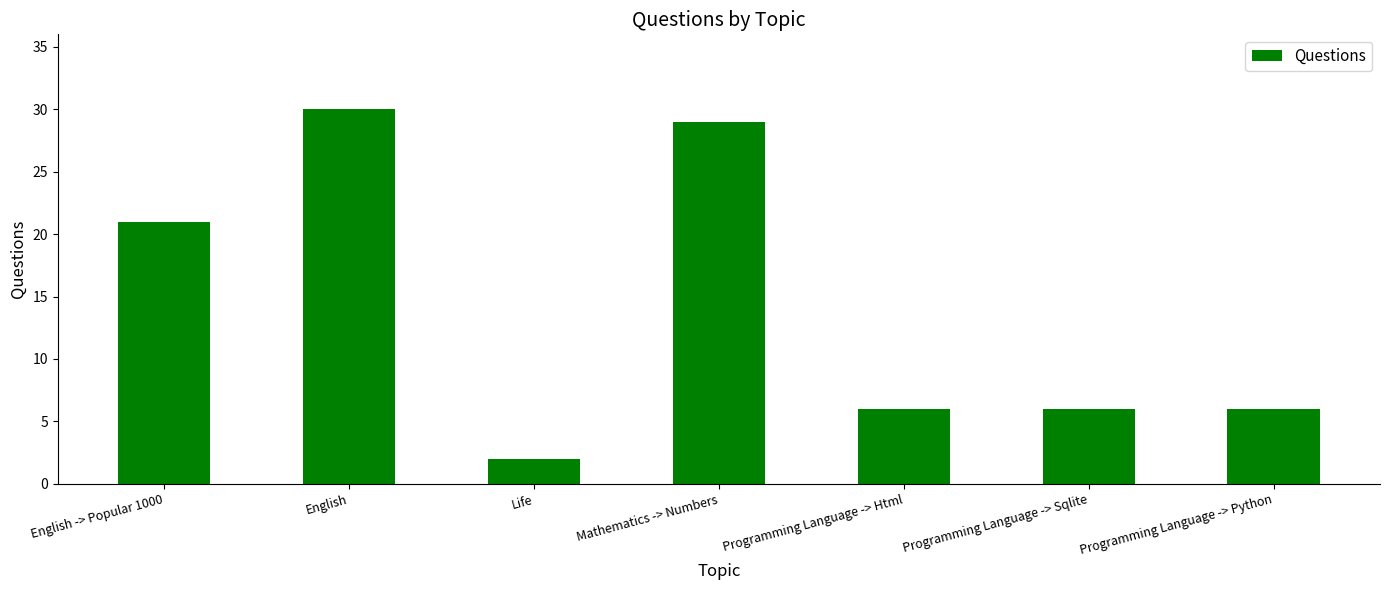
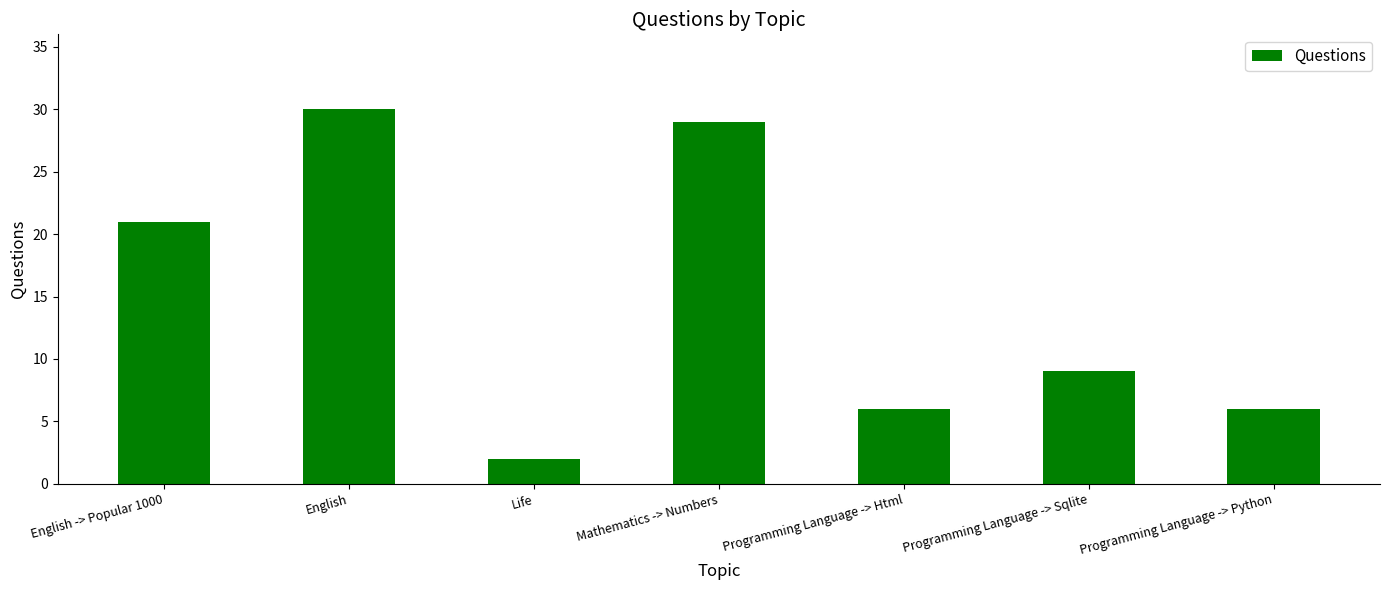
Programming Language -> Sqlite: 6 -> 9
